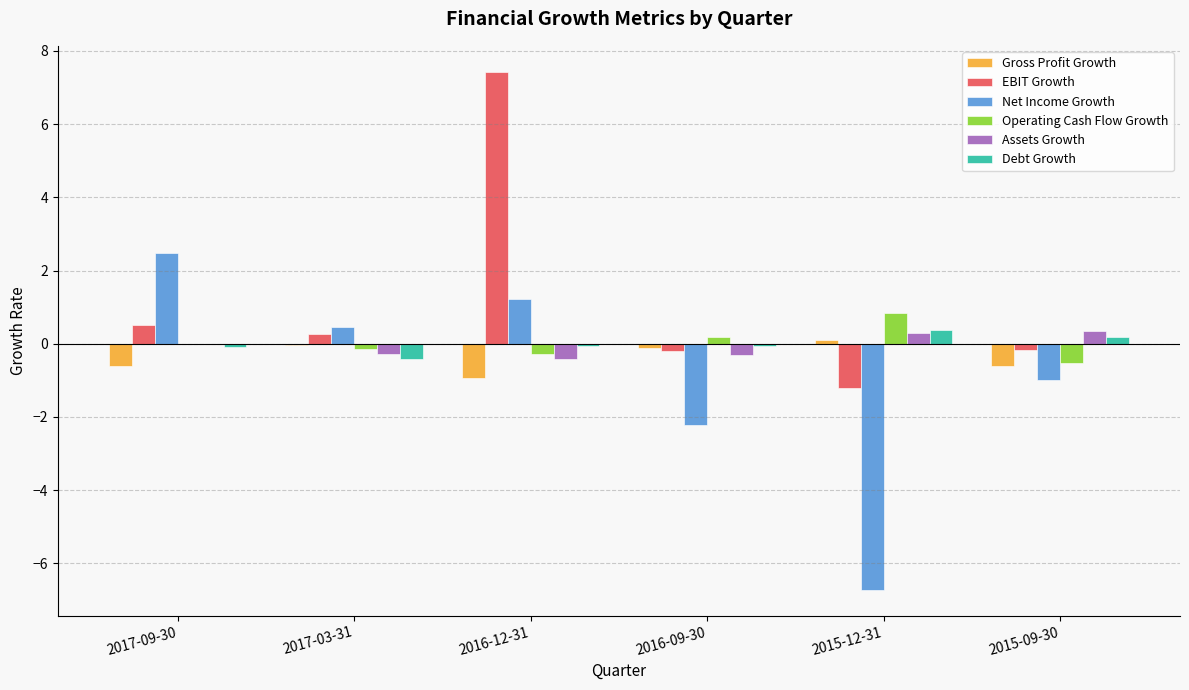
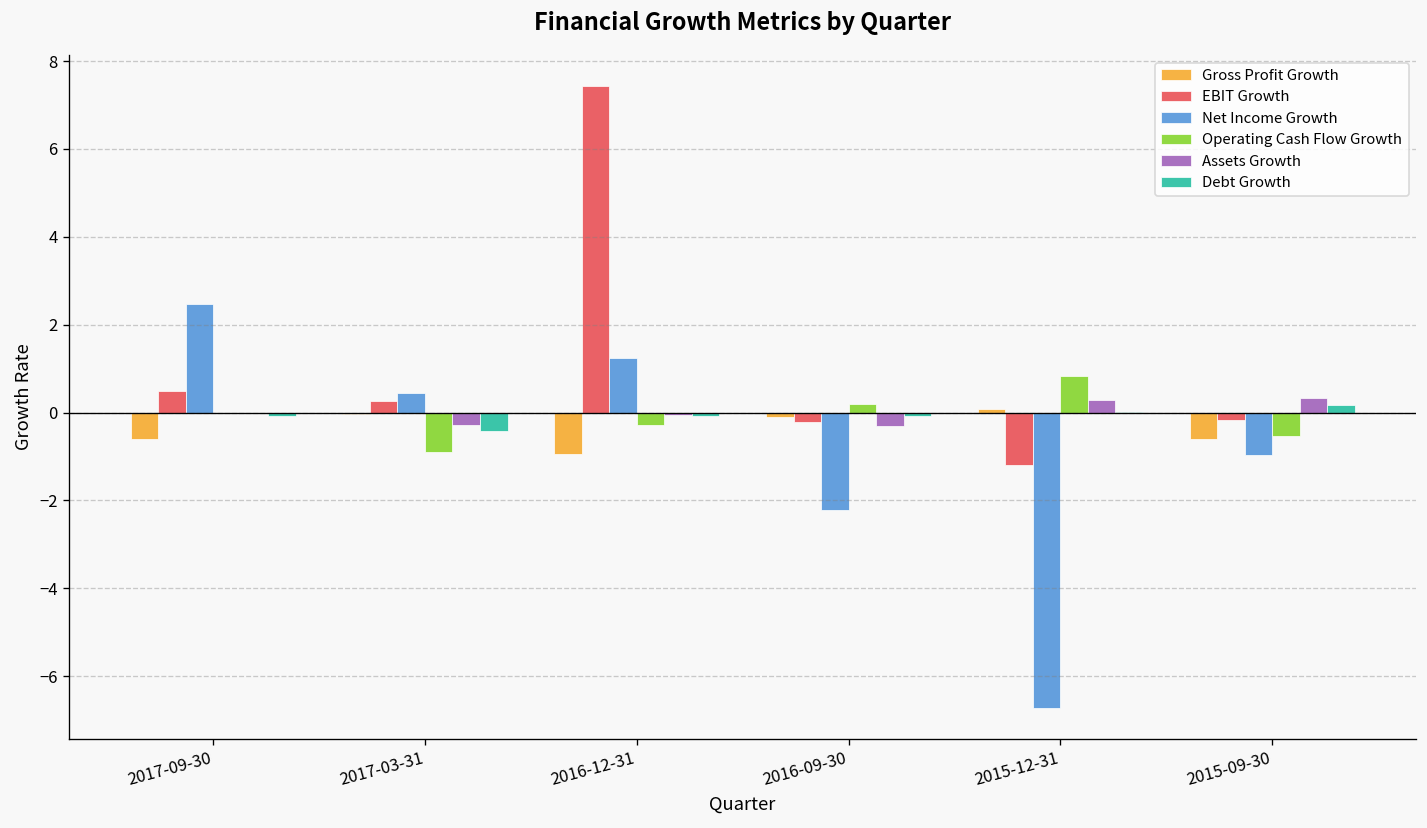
Operating Cash Flow Growth, 2017-03-31: -0.2 -> -0.9
Assets Growth, 2016-12-31: -0.4 -> 0.0
Debt Growth, 2015-12-31: 0.4 -> 0.0
